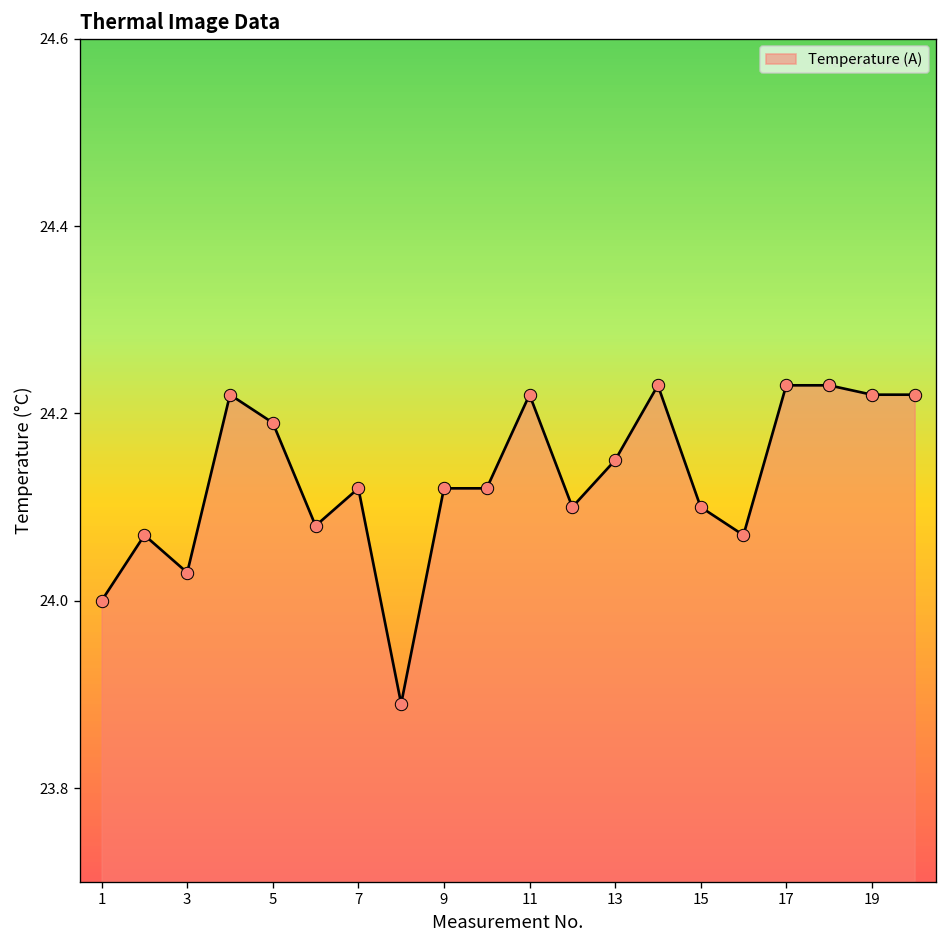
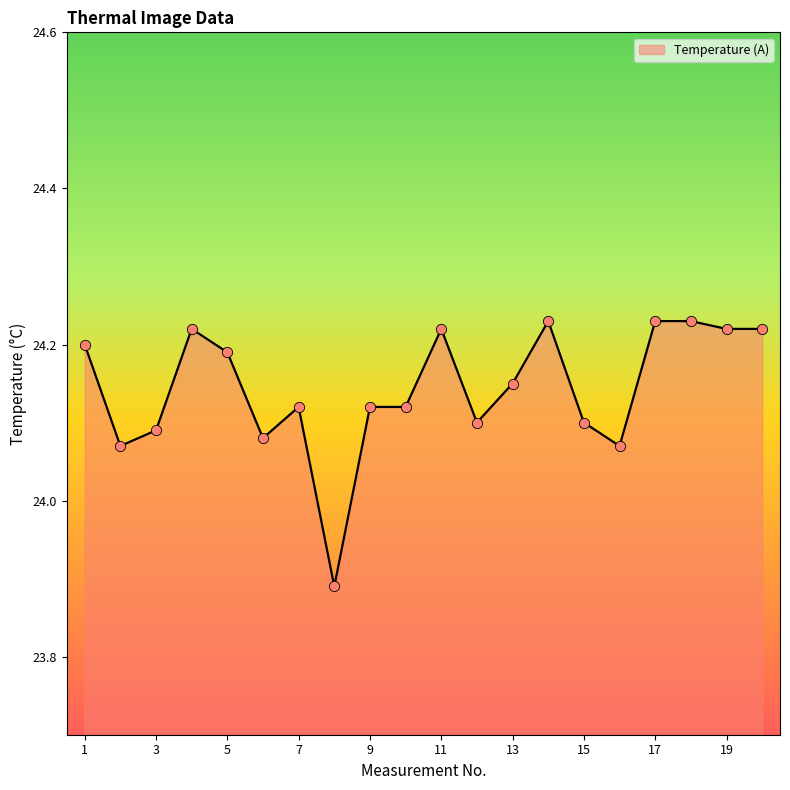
1: 24.0 -> 24.2
3: 24.03 -> 24.09
